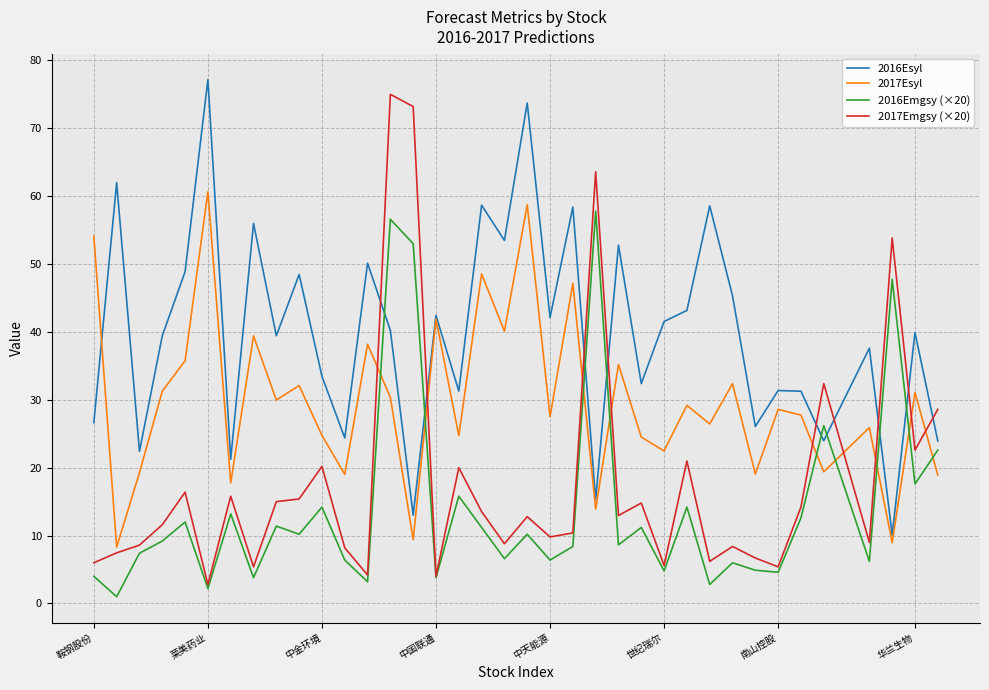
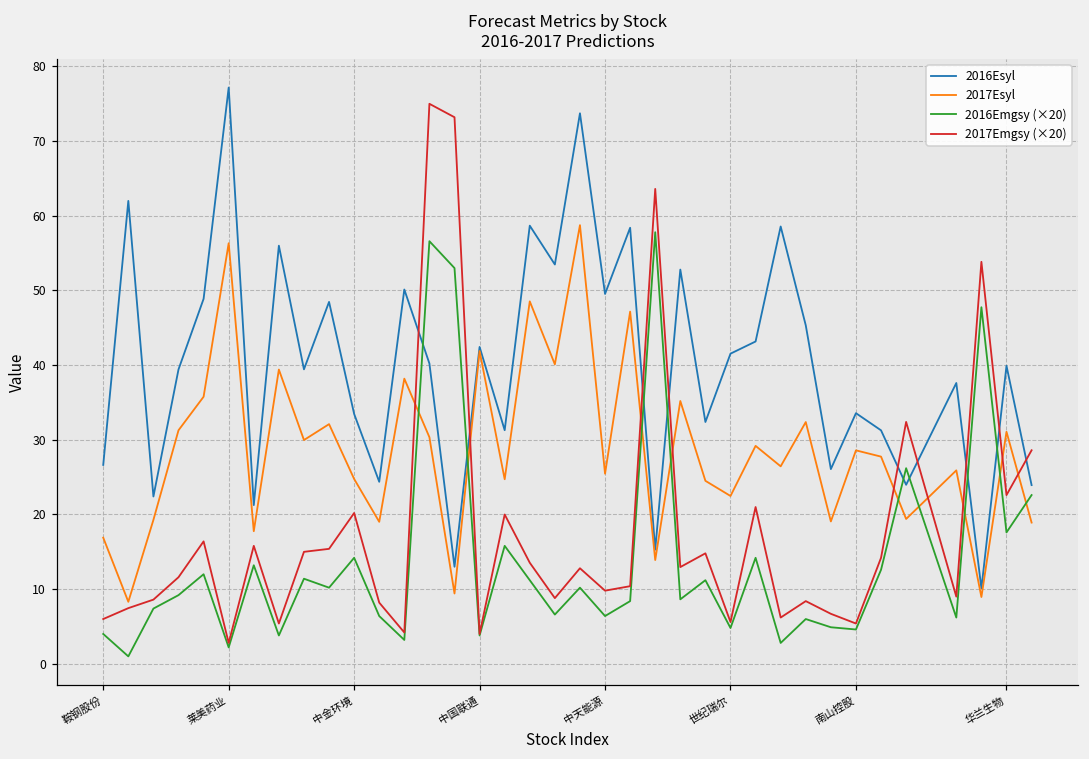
2017Esyl, 鞍钢股份: 54 -> 17
2017Esyl, 莱美药业: 61 -> 56
2016Esyl, 中天能源: 42 -> 50
2017Esyl, 中天能源: 28 -> 25
2016Esyl, 南山控股: 31 -> 34
